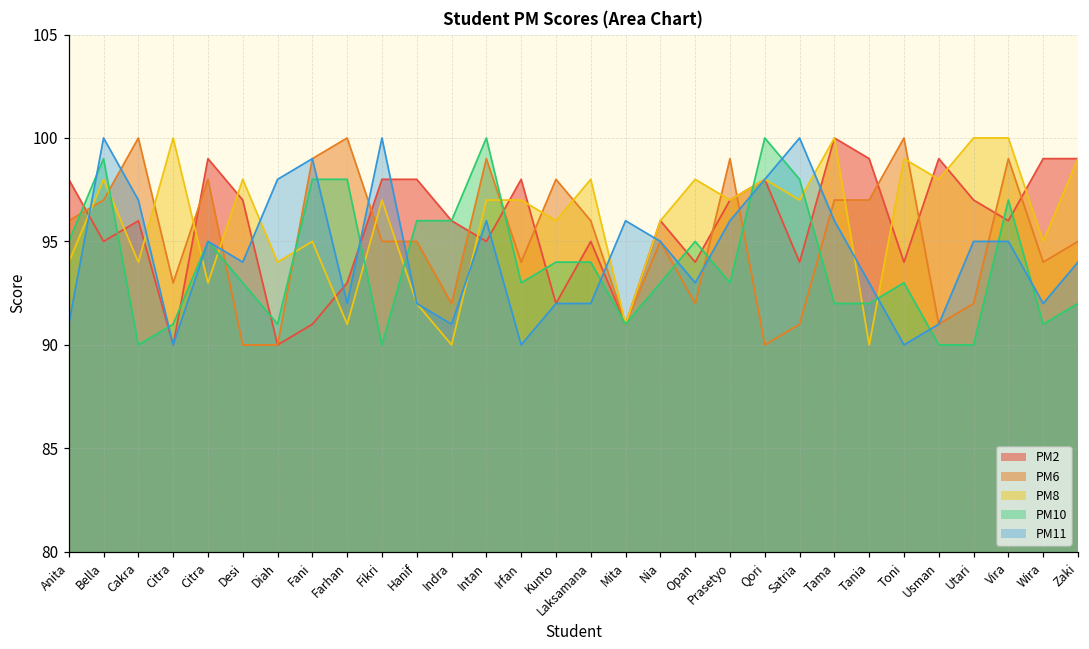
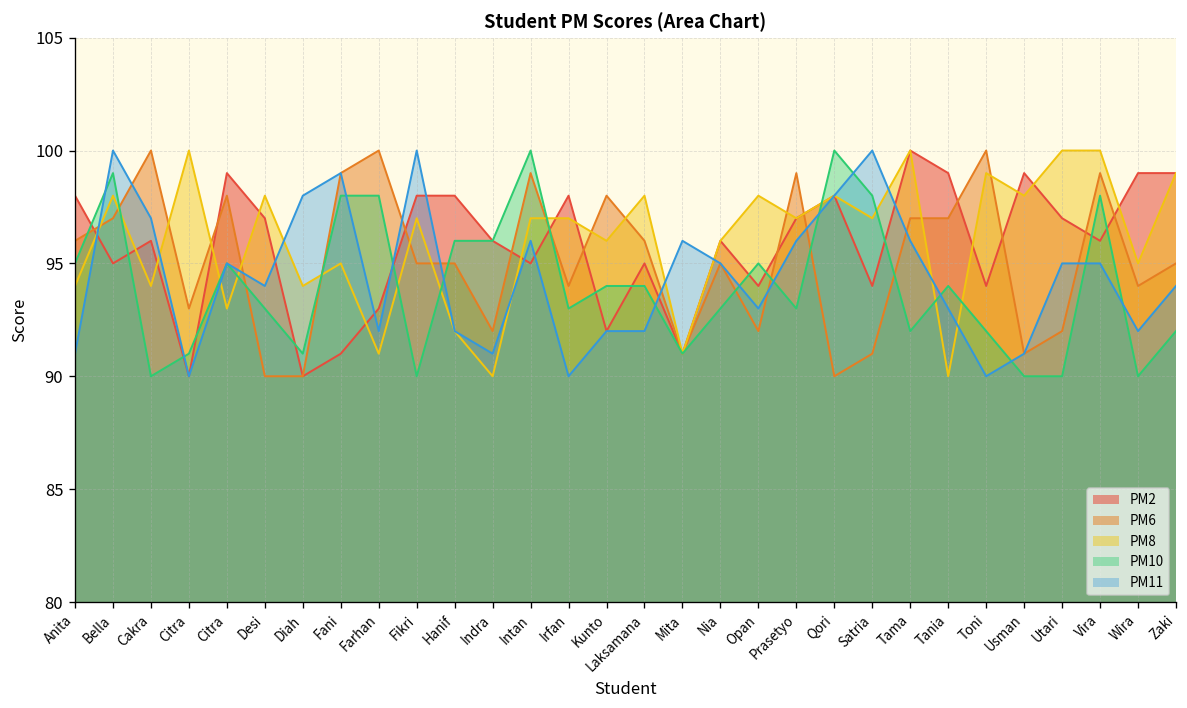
PM10, Tania: 92 -> 94
PM10, Toni: 93 -> 92
PM10, Vira: 97 -> 98
PM10, Wira: 91 -> 90
